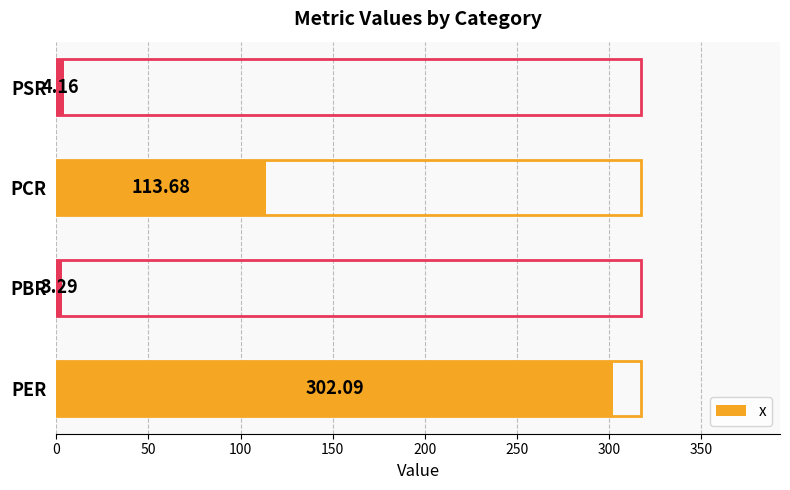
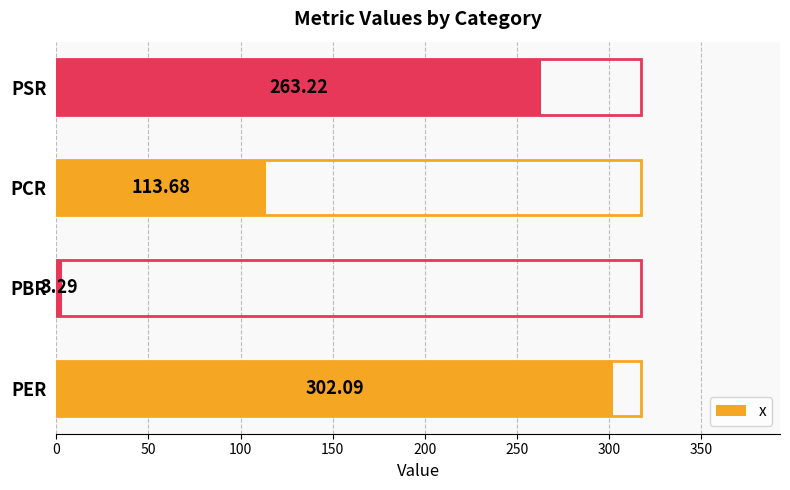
PSR: 4.16 -> 263.22
